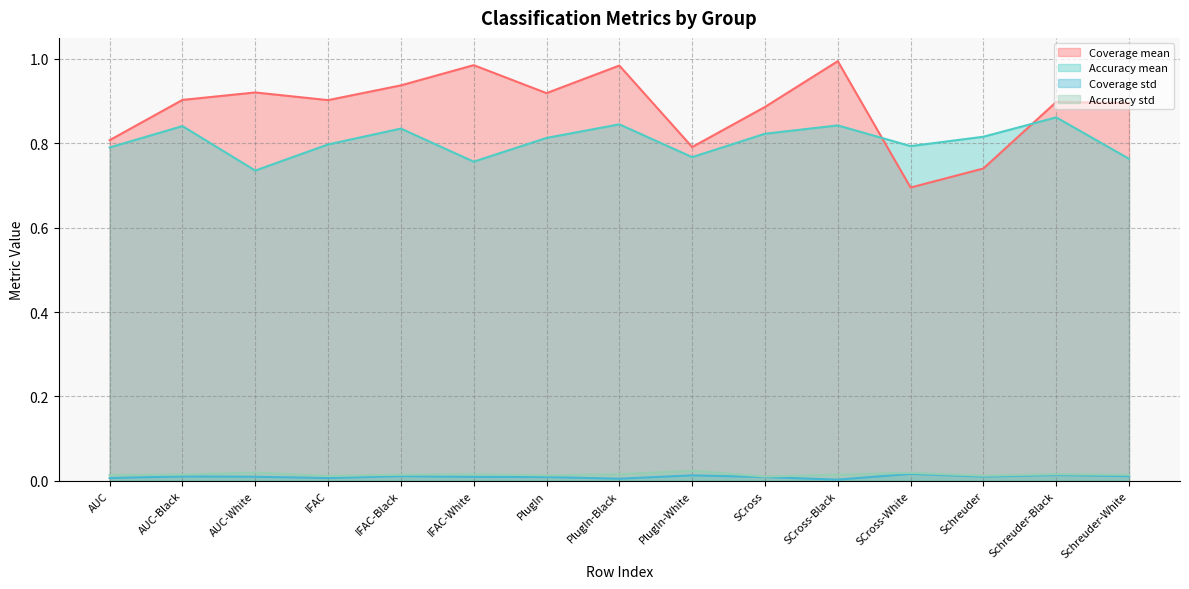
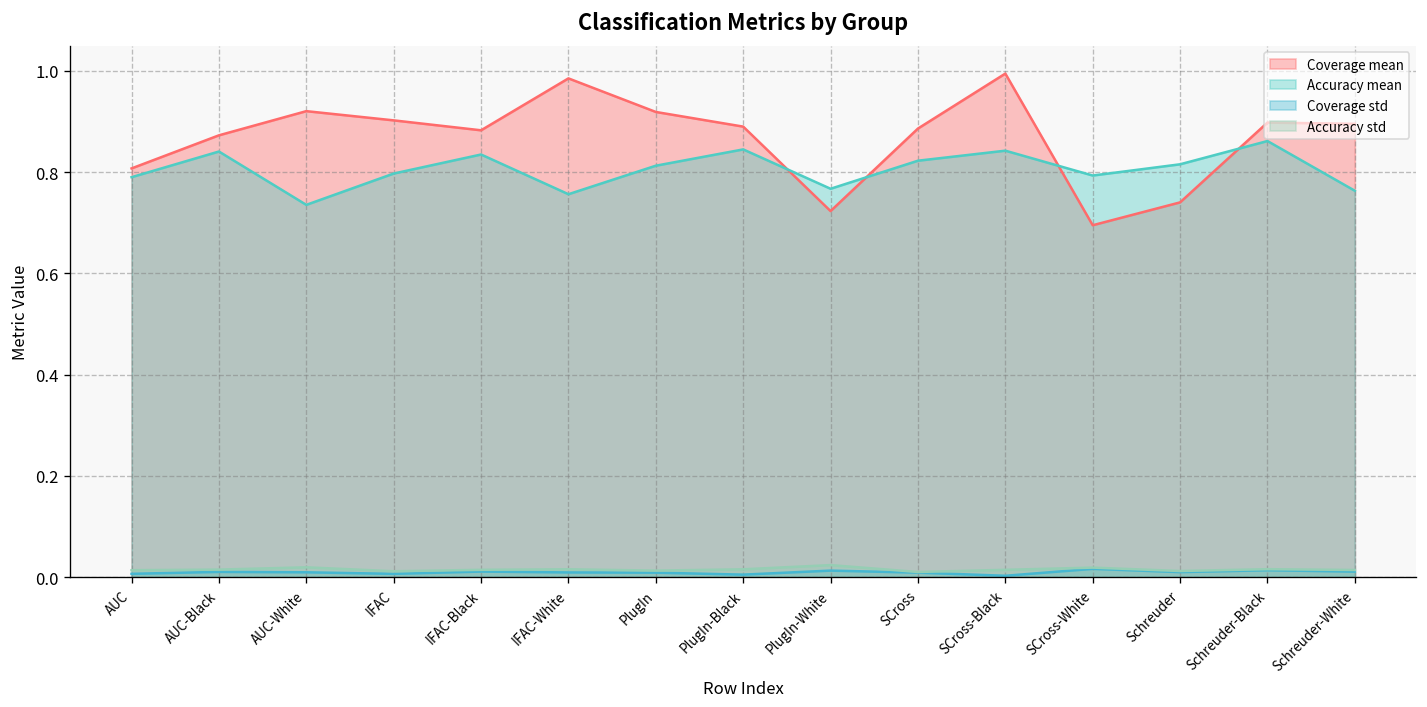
Coverage mean, AUC-Black: 0.90 -> 0.87
Coverage mean, IFAC-Black: 0.94 -> 0.88
Coverage mean, PlugIn-Black: 0.98 -> 0.89
Coverage mean, PlugIn-White: 0.79 -> 0.72
